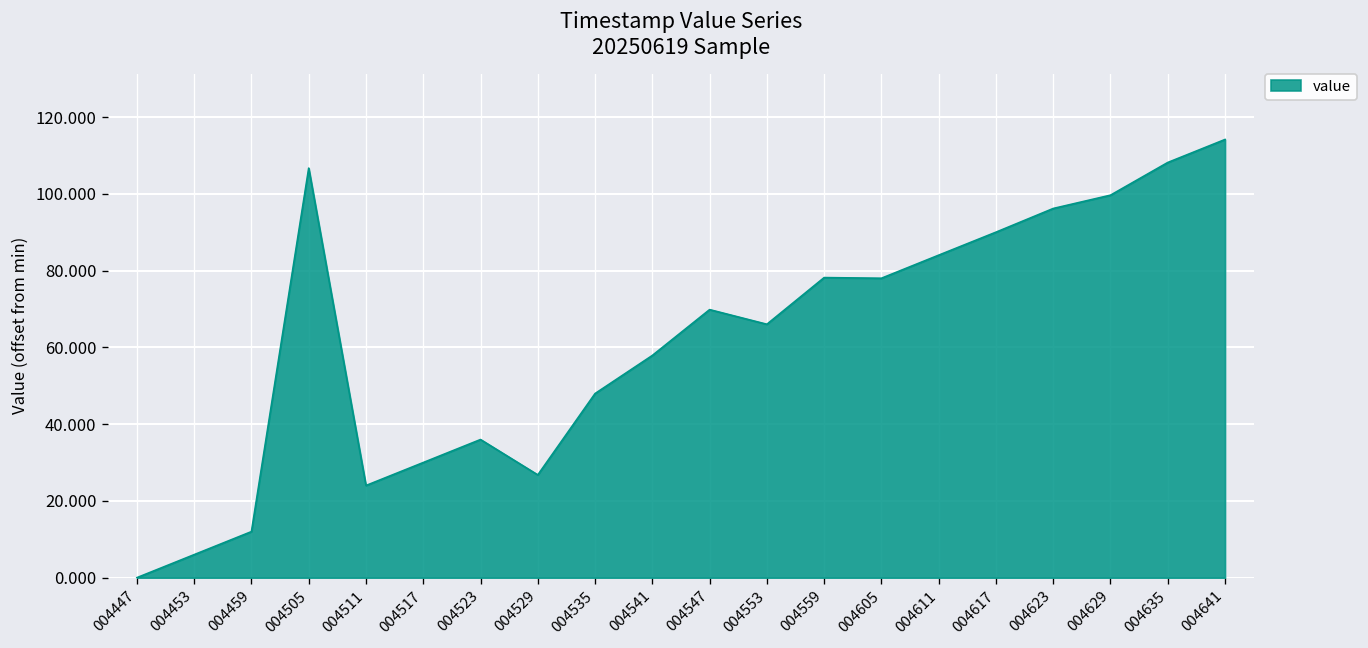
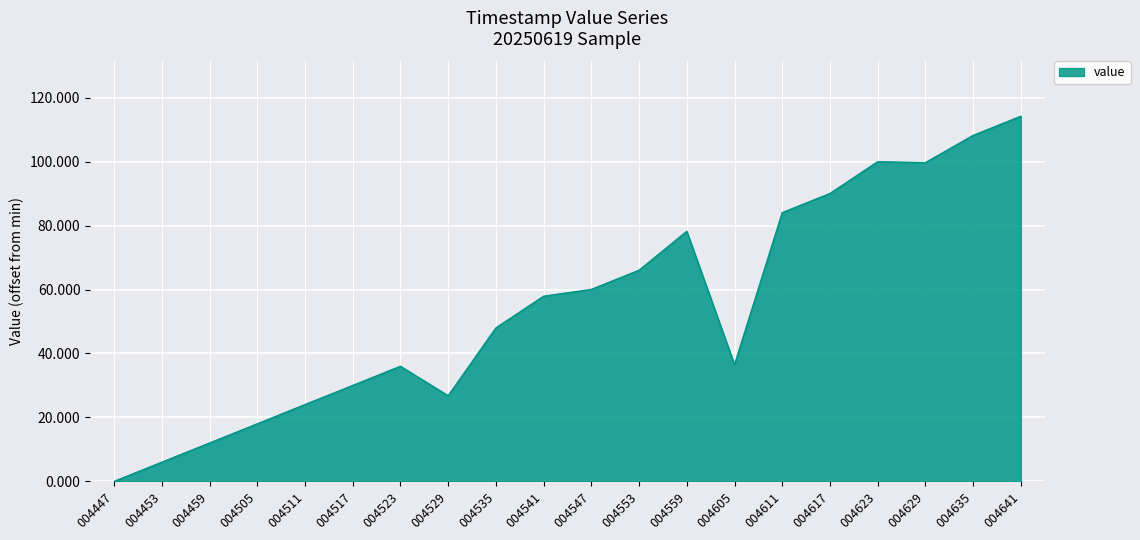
004505: 107 -> 18
004547: 70 -> 60
004605: 78 -> 37
004623: 96 -> 100
